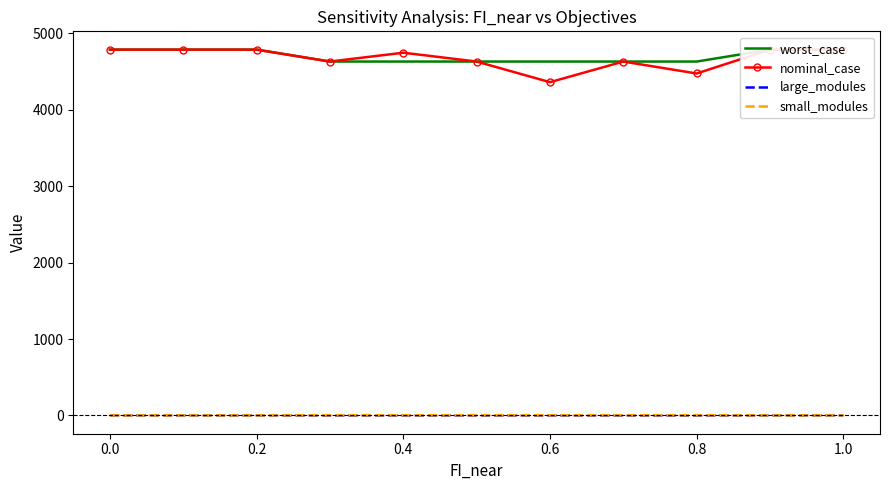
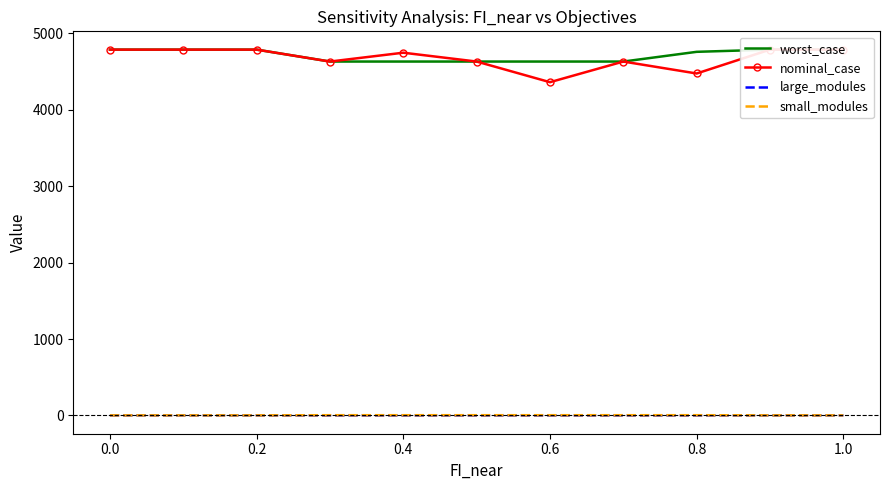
worst_case, 0.8: 4600 -> 4800
